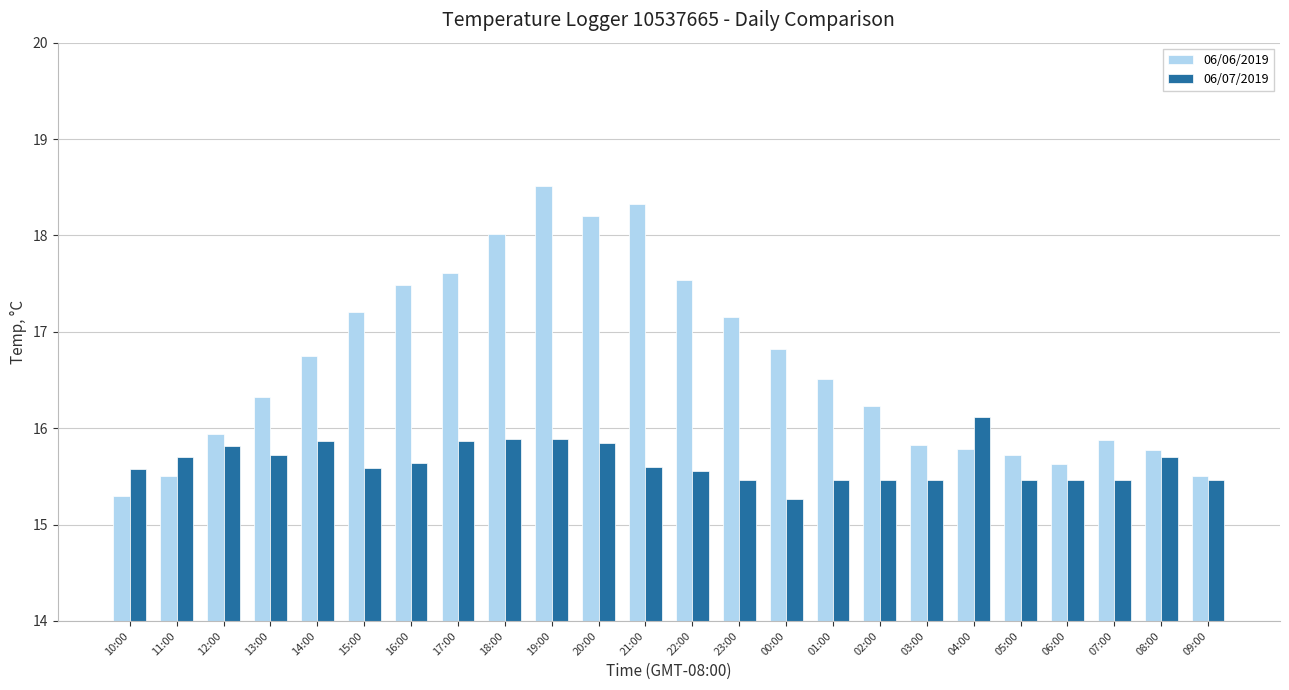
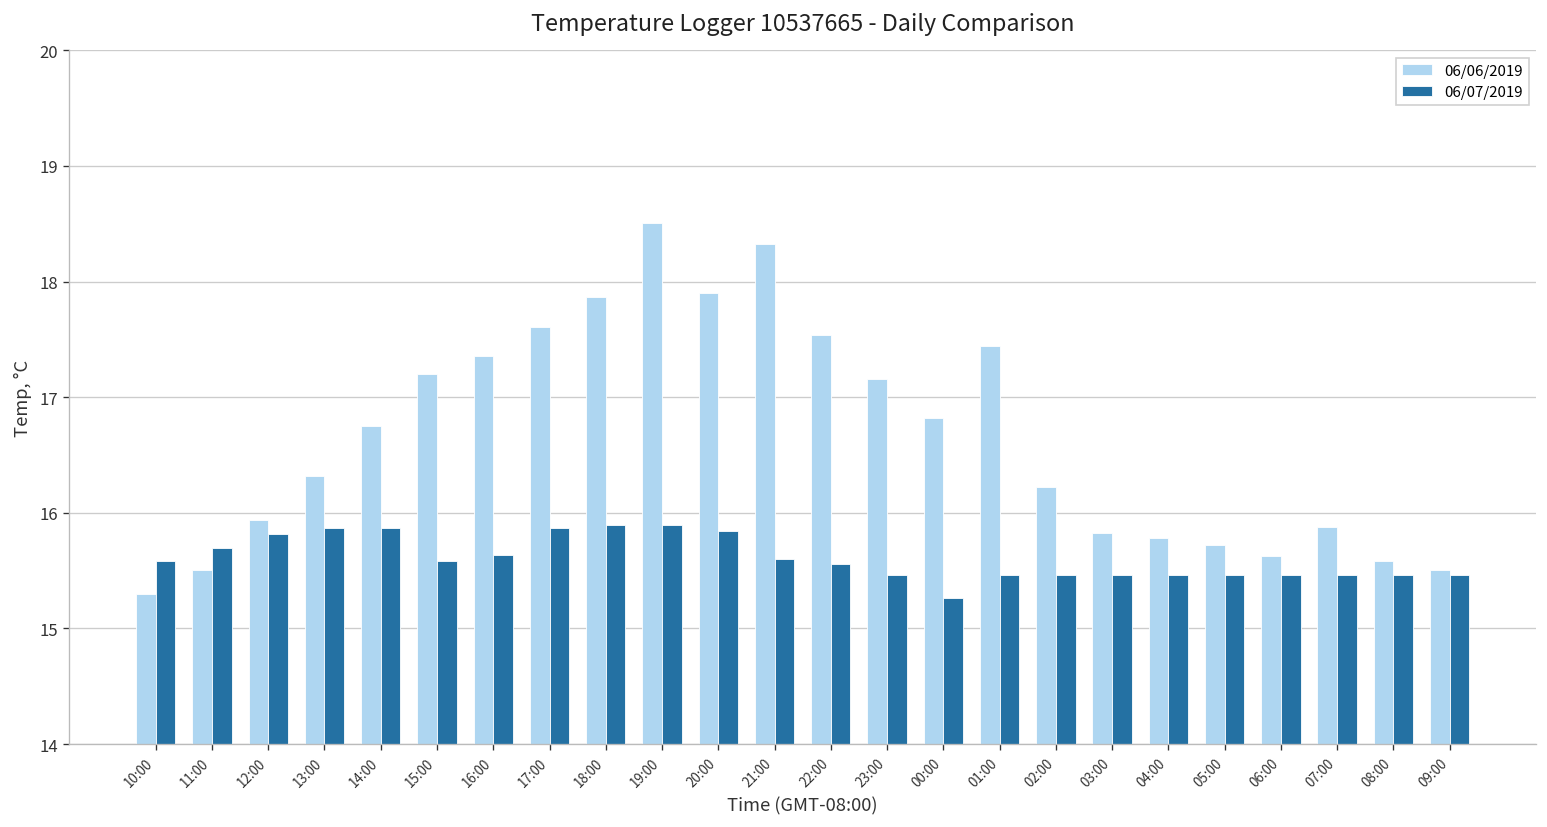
06/07/2019, 13:00: 15.7 -> 15.9
06/06/2019, 16:00: 17.5 -> 17.4
06/06/2019, 18:00: 18.0 -> 17.9
06/06/2019, 20:00: 18.2 -> 17.9
06/06/2019, 01:00: 16.5 -> 17.4
06/07/2019, 04:00: 16.1 -> 15.5
06/06/2019, 08:00: 15.8 -> 15.6
06/07/2019, 08:00: 15.7 -> 15.5
